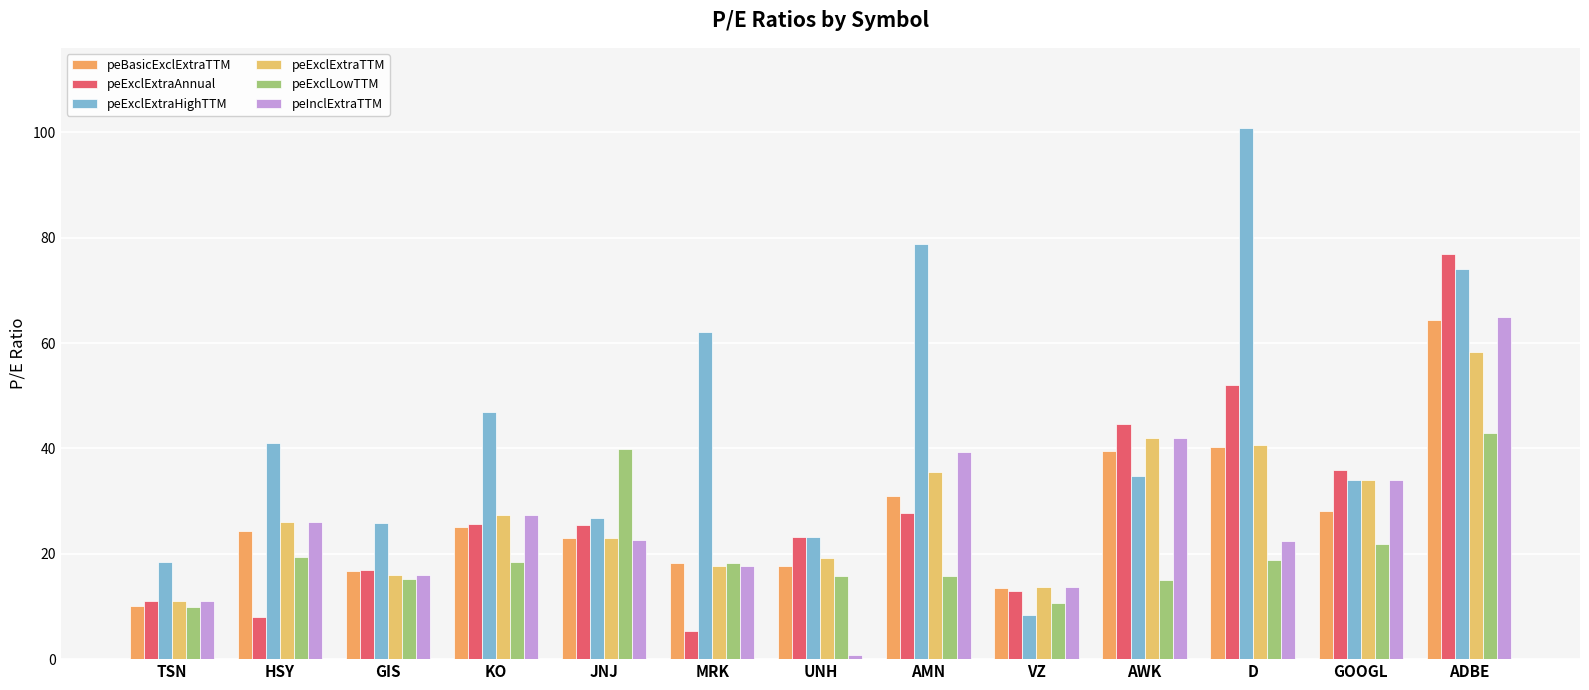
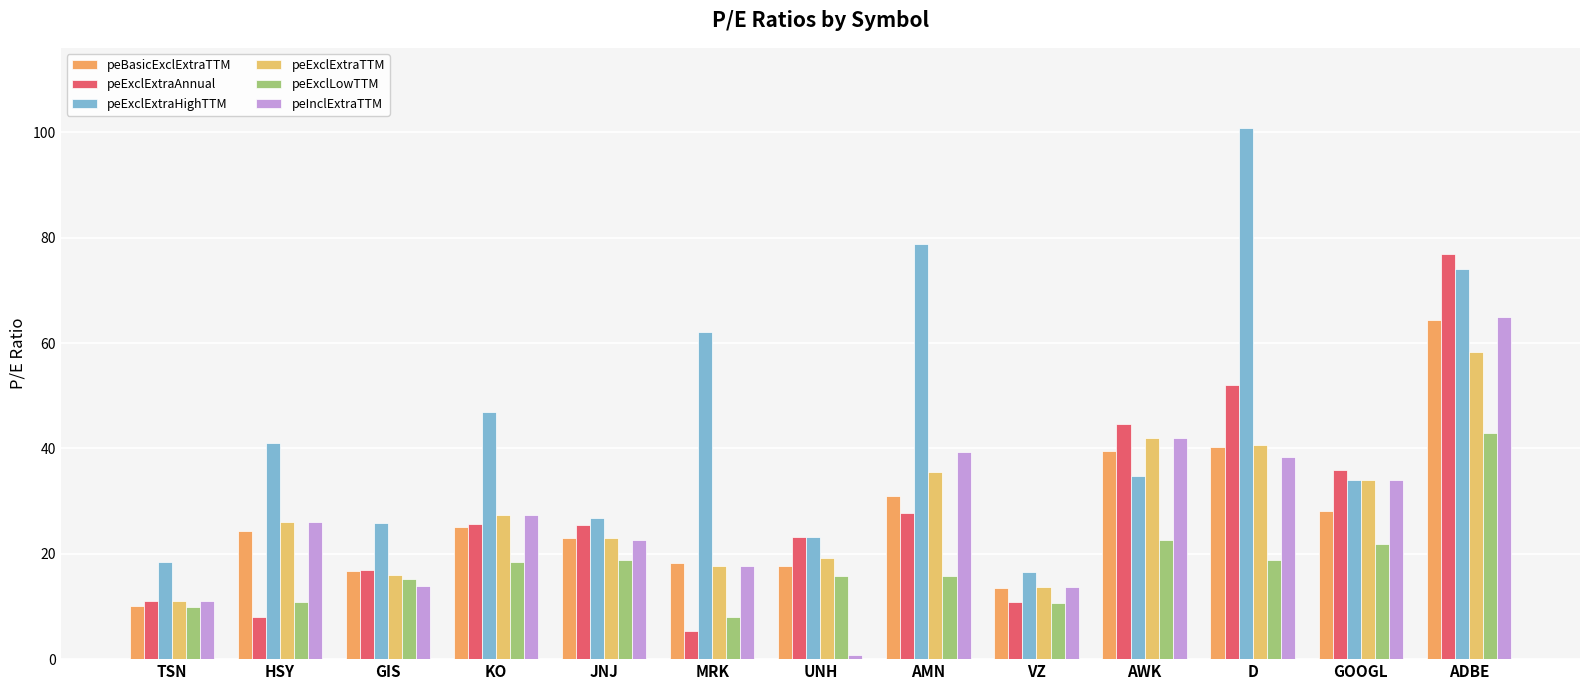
peExclLowTTM, HSY: 19 -> 11
peInclExtraTTM, GIS: 16 -> 14
peExclLowTTM, JNJ: 40 -> 19
peExclLowTTM, MRK: 18 -> 8
peExclExtraAnnual, VZ: 13 -> 11
peExclExtraHighTTM, VZ: 8 -> 17
peExclLowTTM, AWK: 15 -> 23
peInclExtraTTM, D: 22 -> 38
